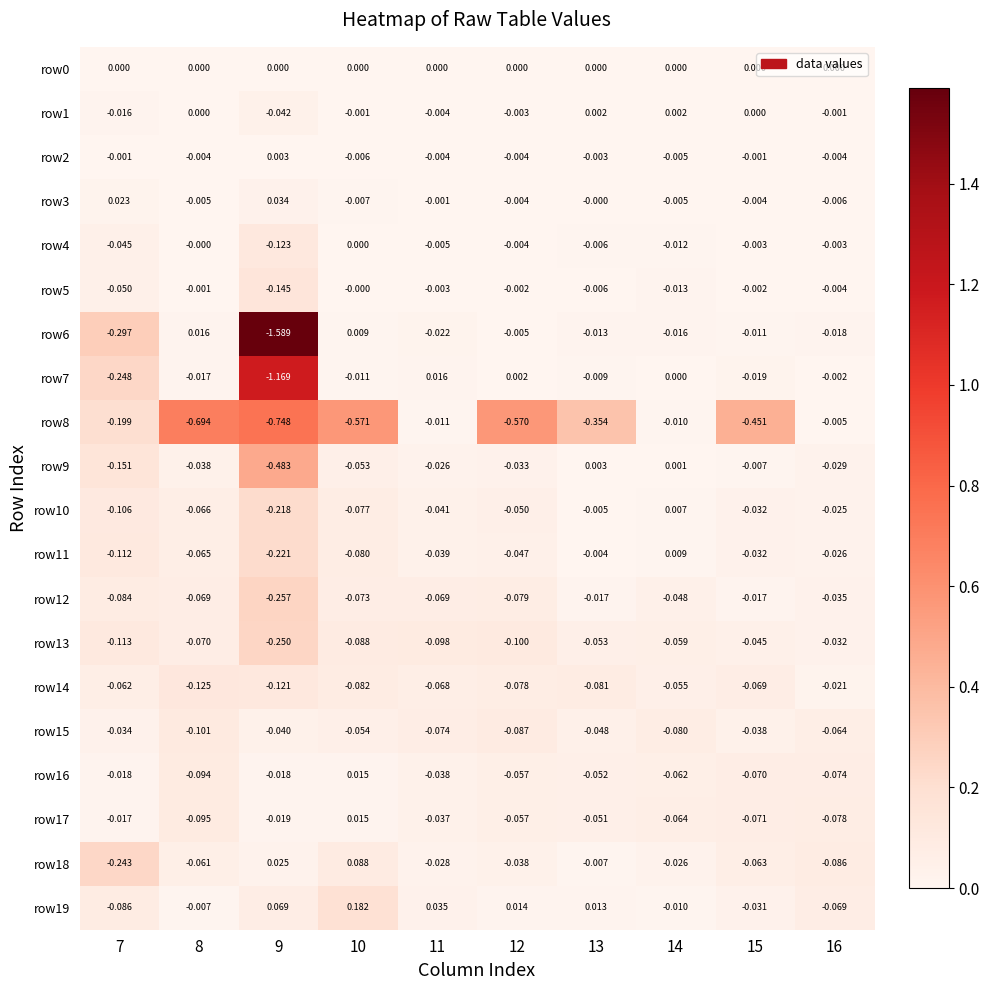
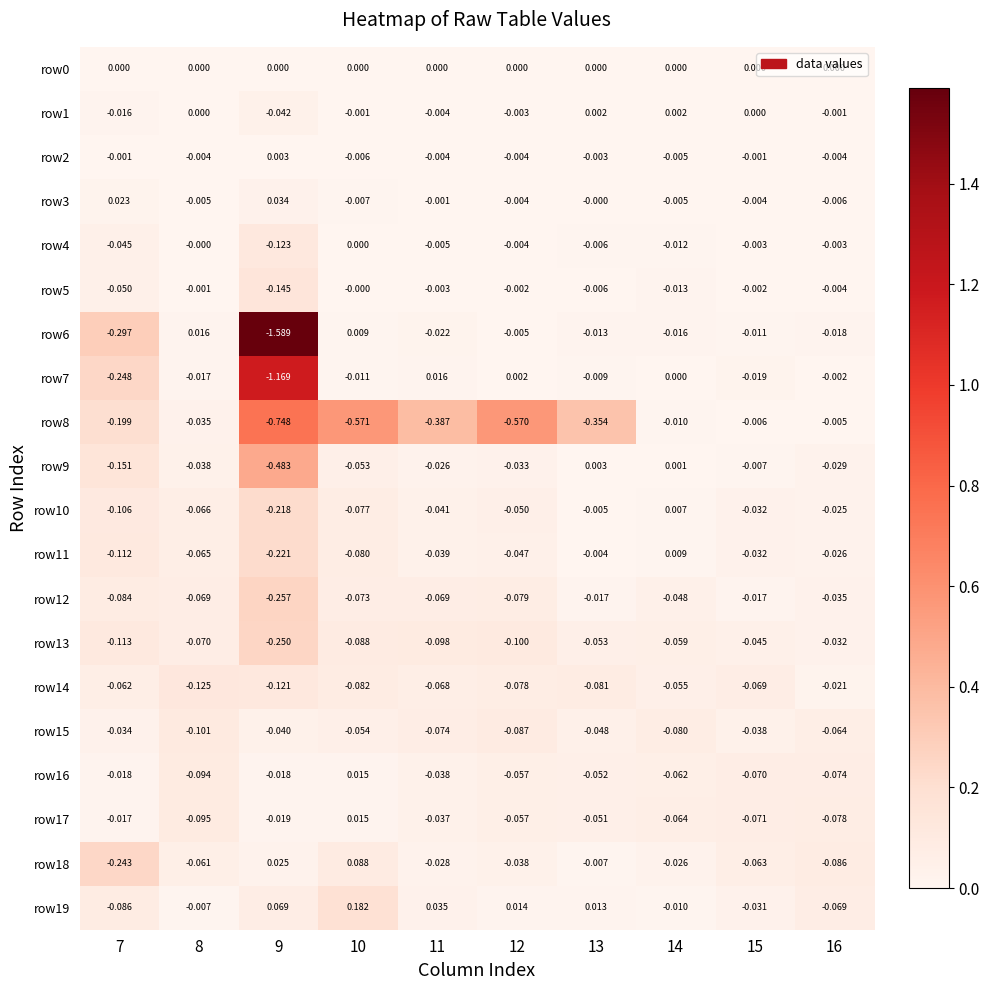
row8, 8: -0.694 -> -0.035
row8, 11: -0.011 -> -0.387
row8, 15: -0.451 -> -0.006
